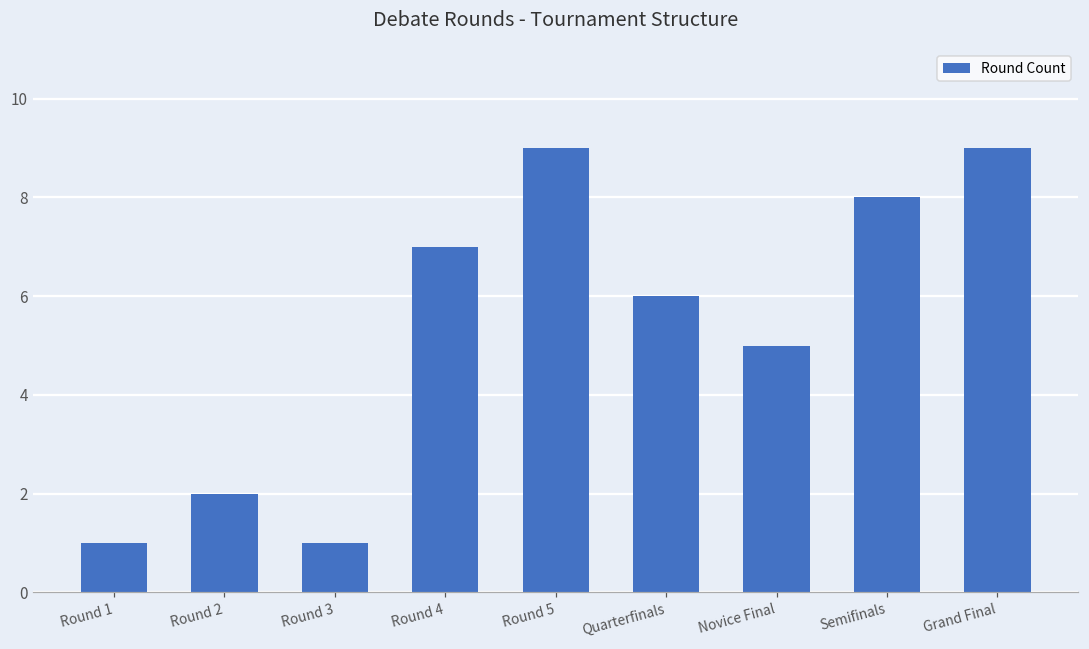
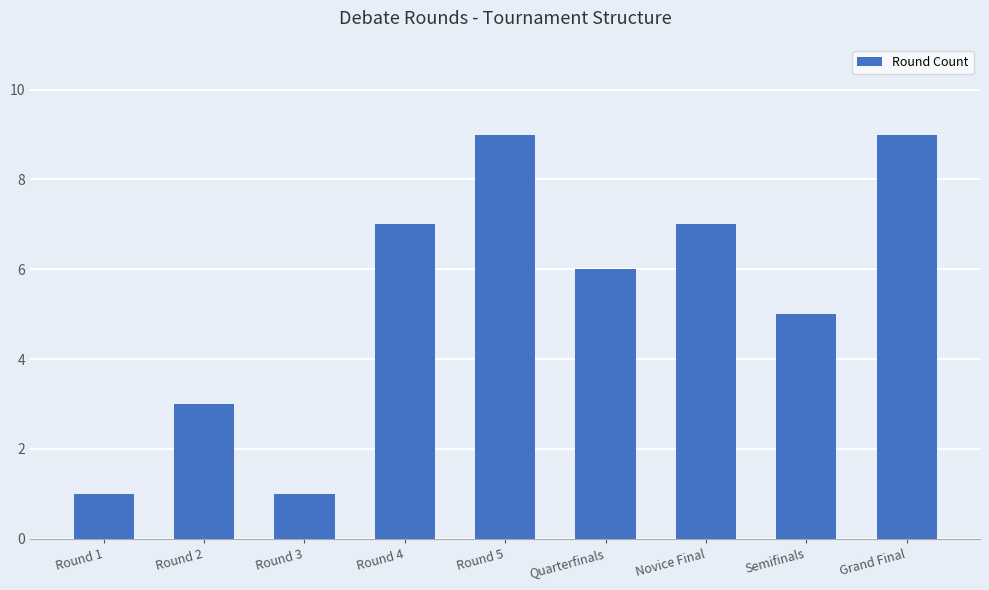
Round 2: 2 -> 3
Novice Final: 5 -> 7
Semifinals: 8 -> 5
